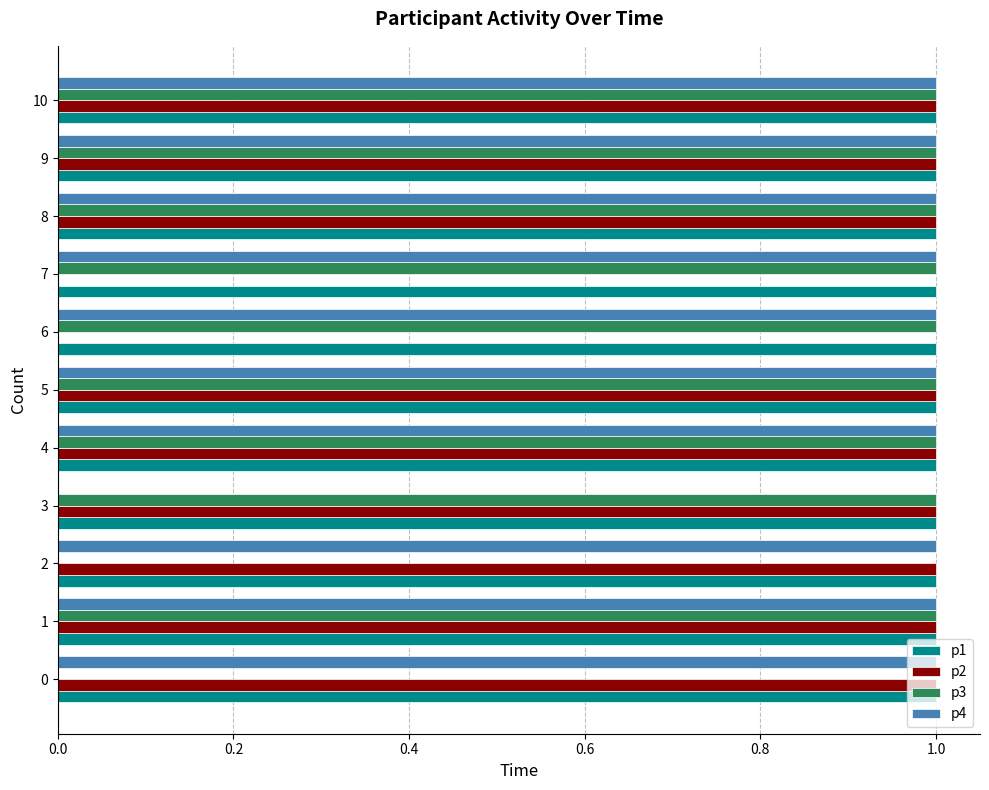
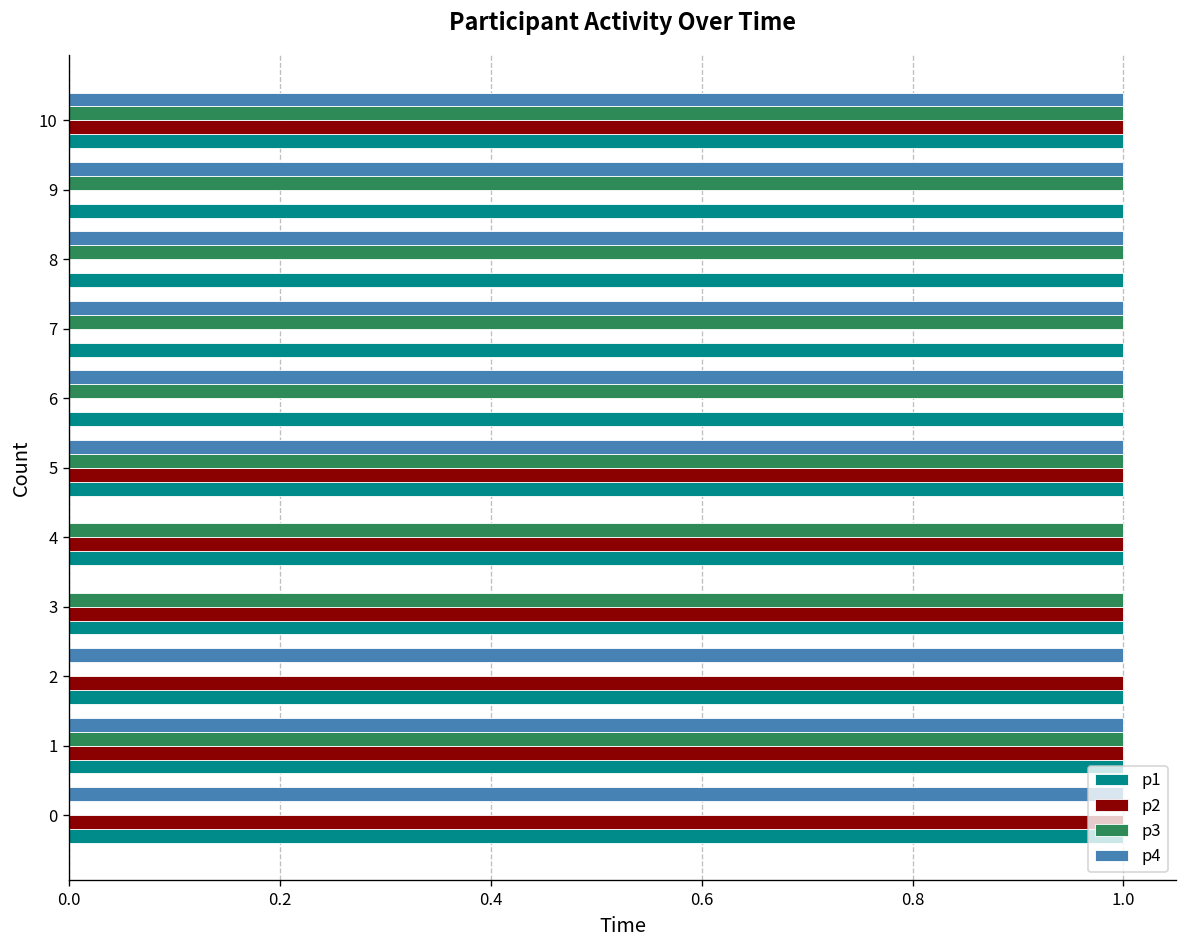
p2, 9: 1 -> 0
p2, 8: 1 -> 0
p4, 4: 1 -> 0
